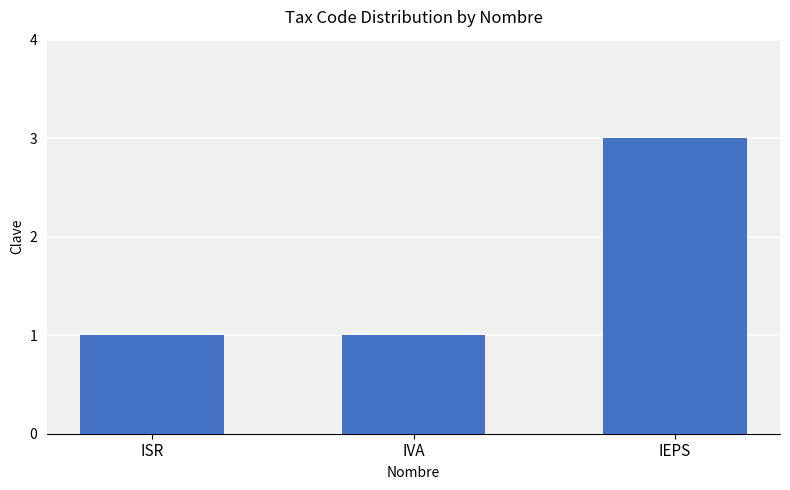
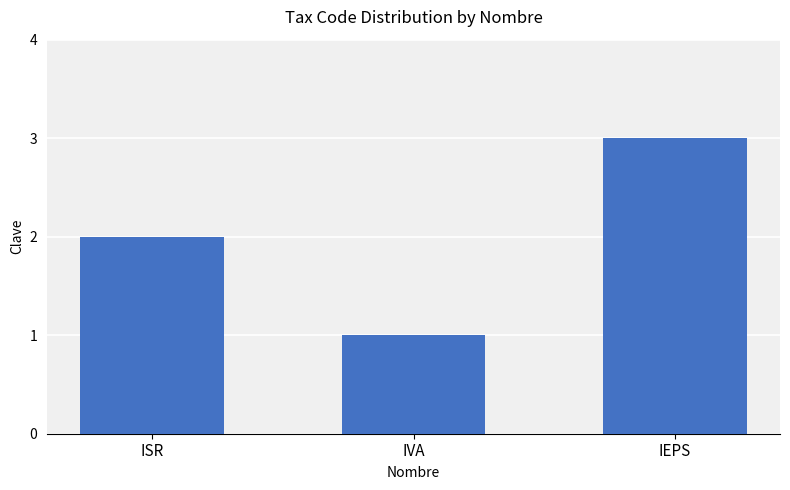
ISR: 1 -> 2
